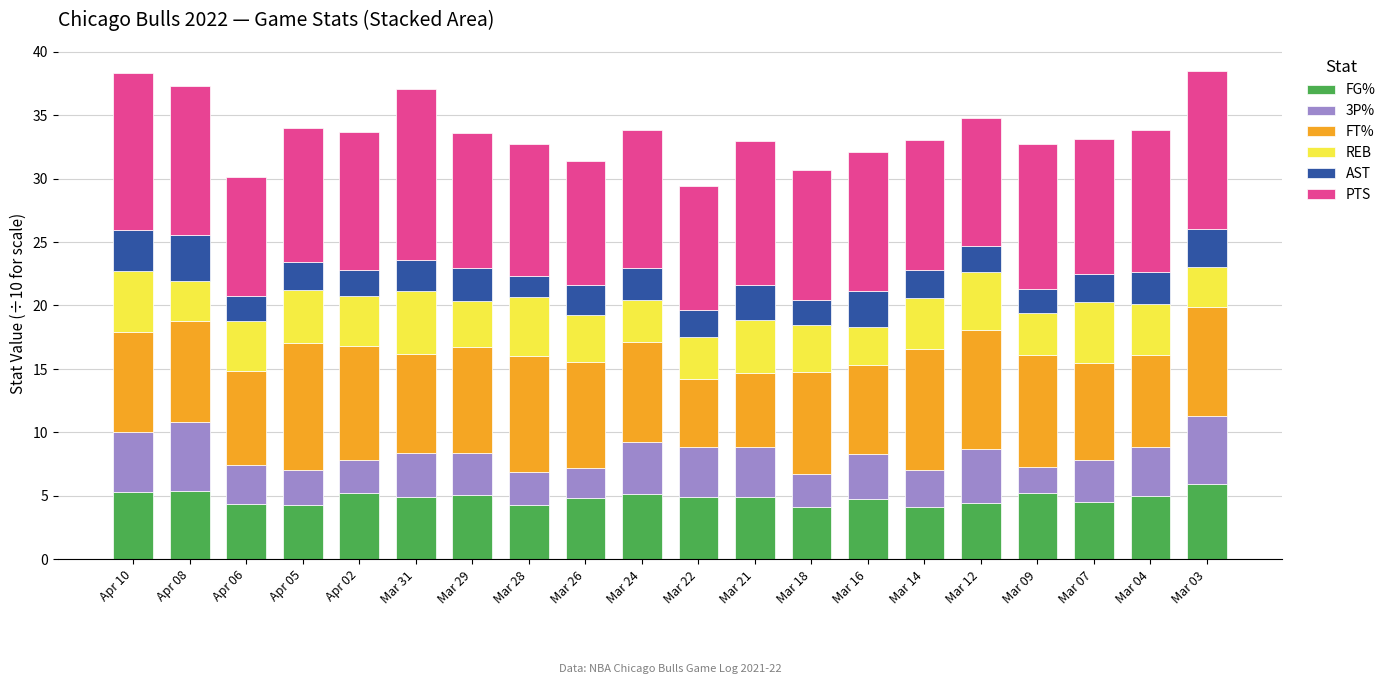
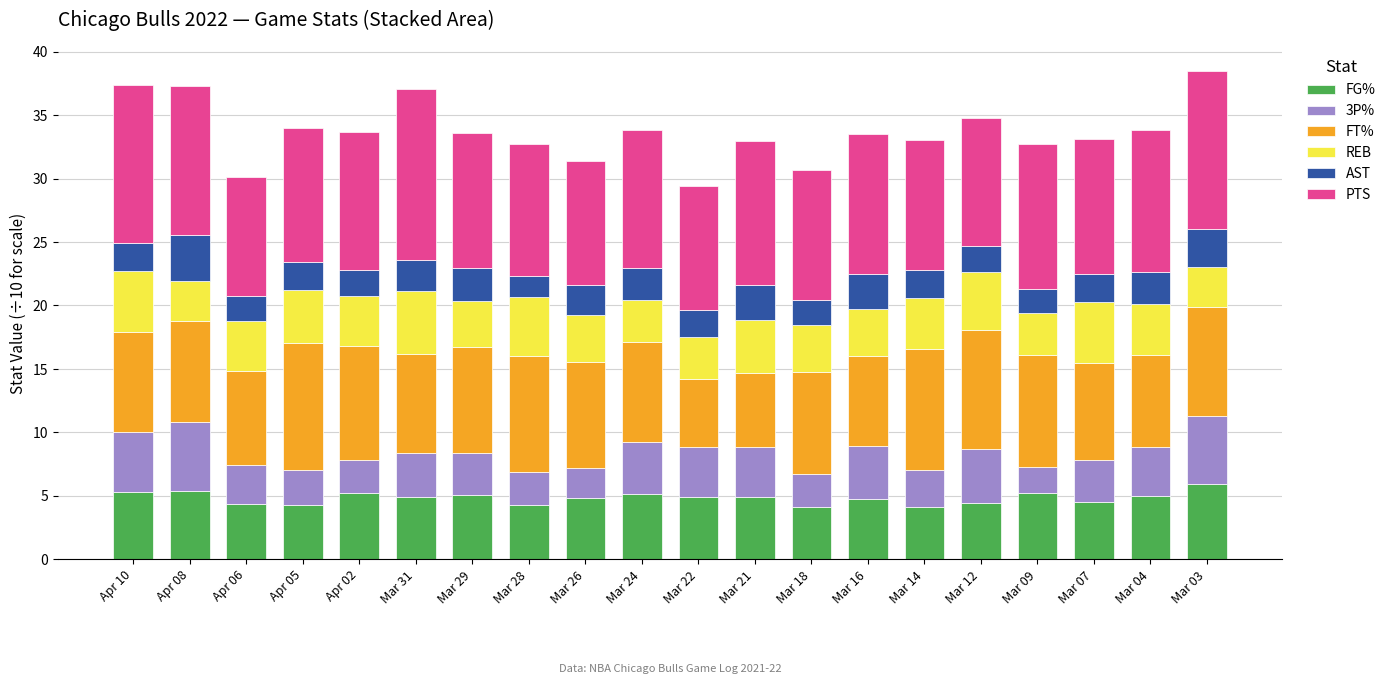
AST, Apr 10: 3.2 -> 2.2
3P%, Mar 16: 3.5 -> 4.2
REB, Mar 16: 3.0 -> 3.7
